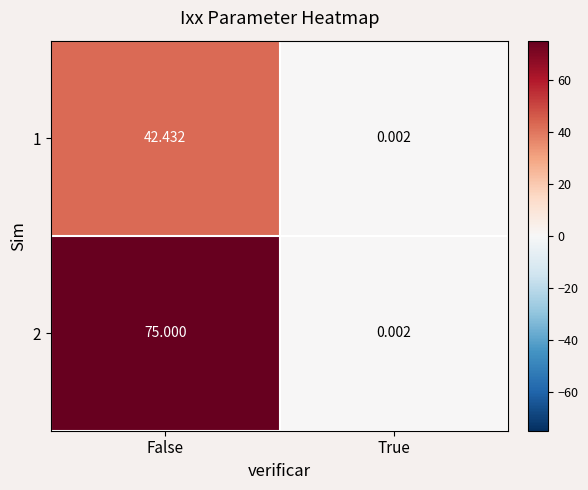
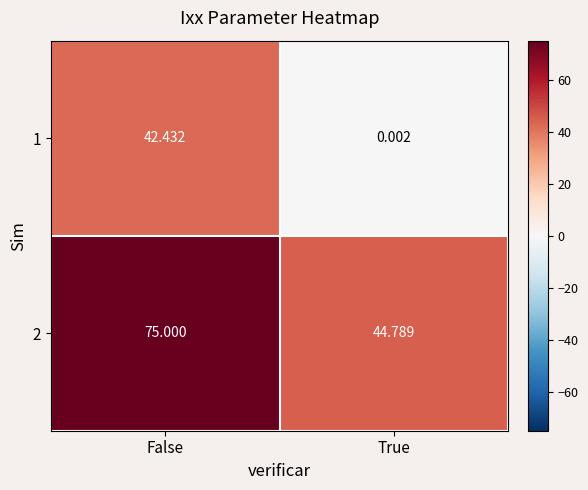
2, True: 0.002 -> 44.789
